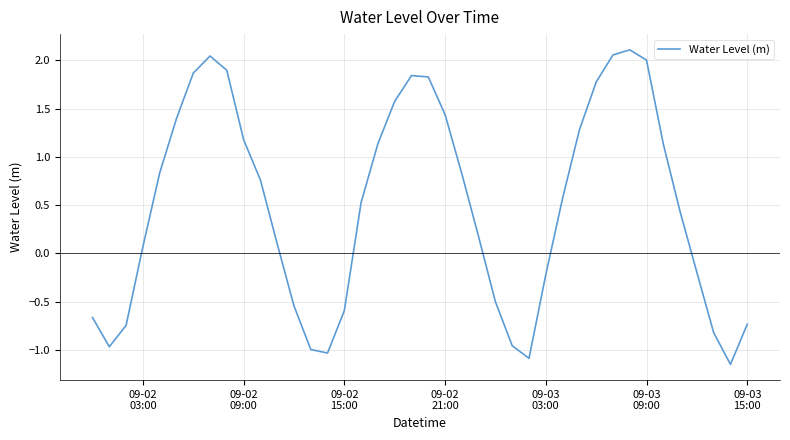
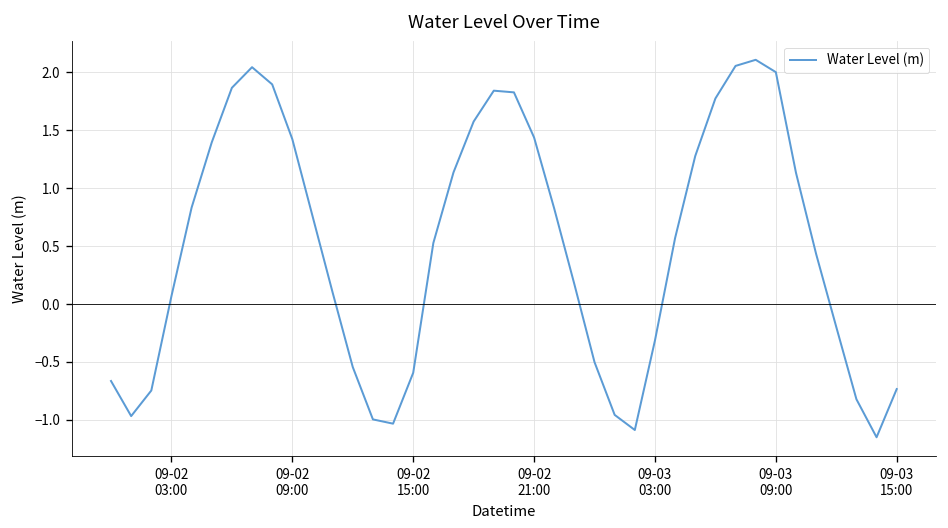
09-02 09:00: 1.2 -> 1.4
09-03 03:00: -0.2 -> -0.3
